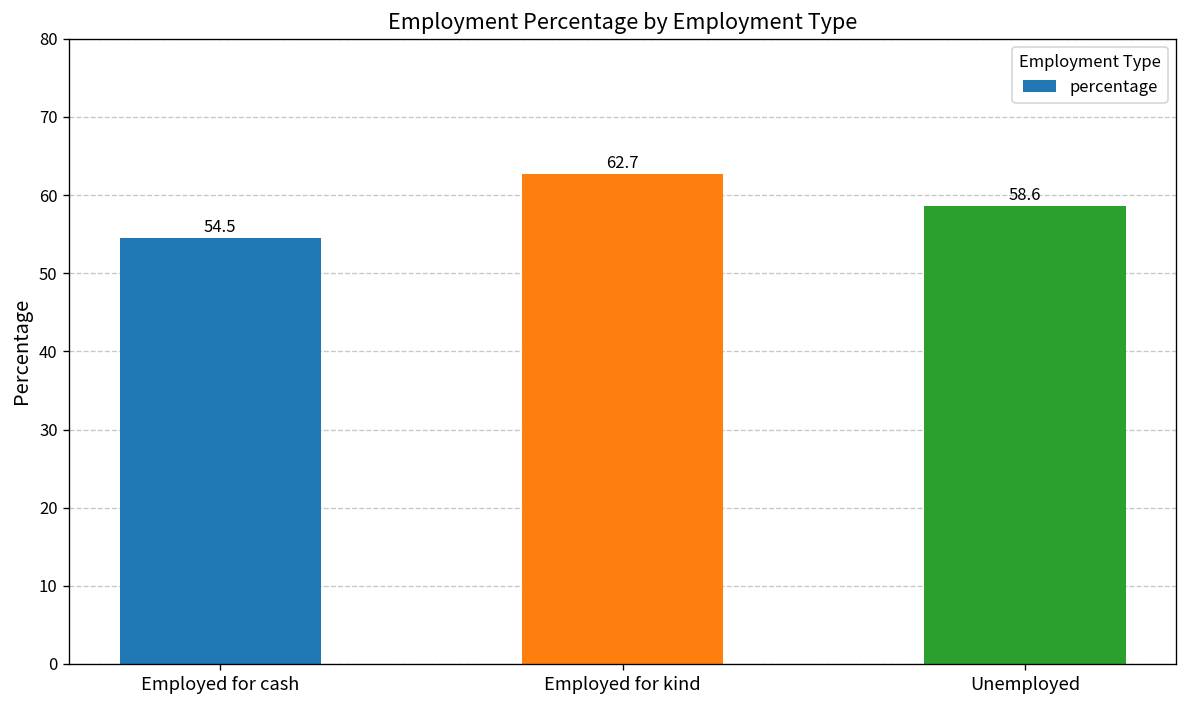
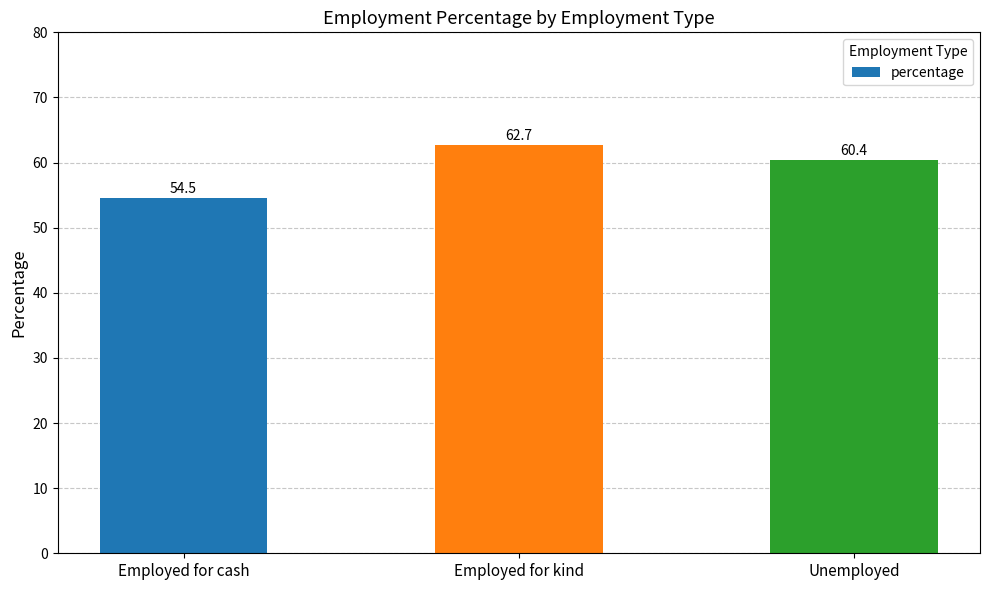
Unemployed: 58.6 -> 60.4
